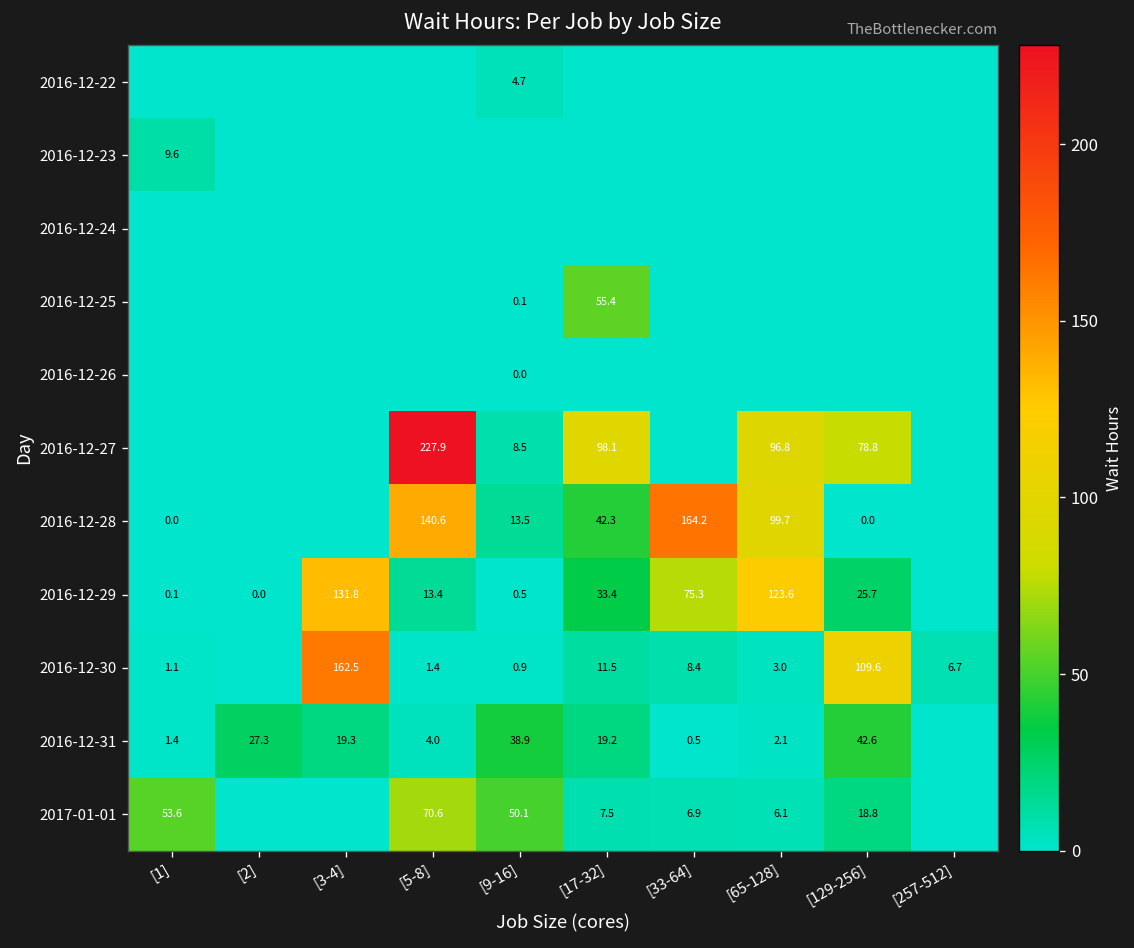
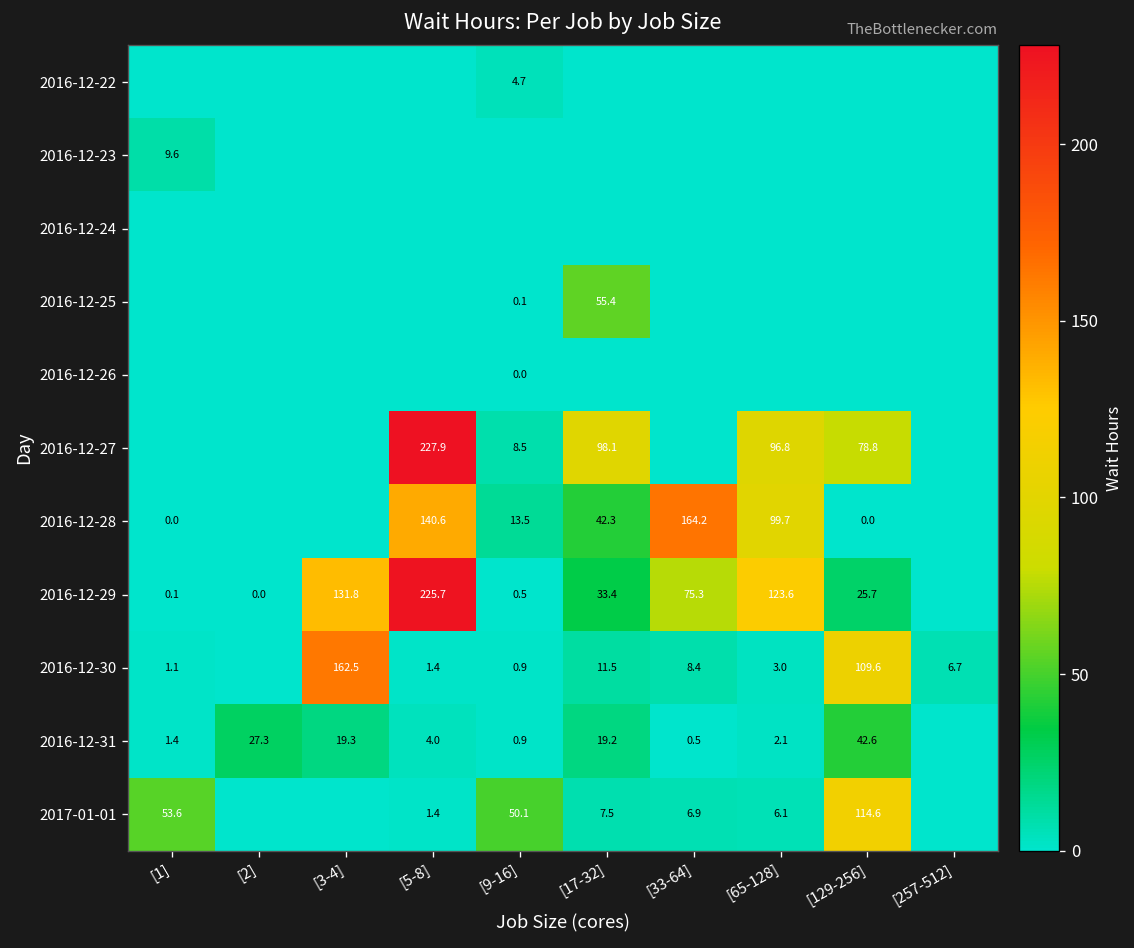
2016-12-29, [5-8]: 13.4 -> 225.7
2016-12-31, [9-16]: 38.9 -> 0.9
2017-01-01, [5-8]: 70.6 -> 1.4
2017-01-01, [129-256]: 18.8 -> 114.6
